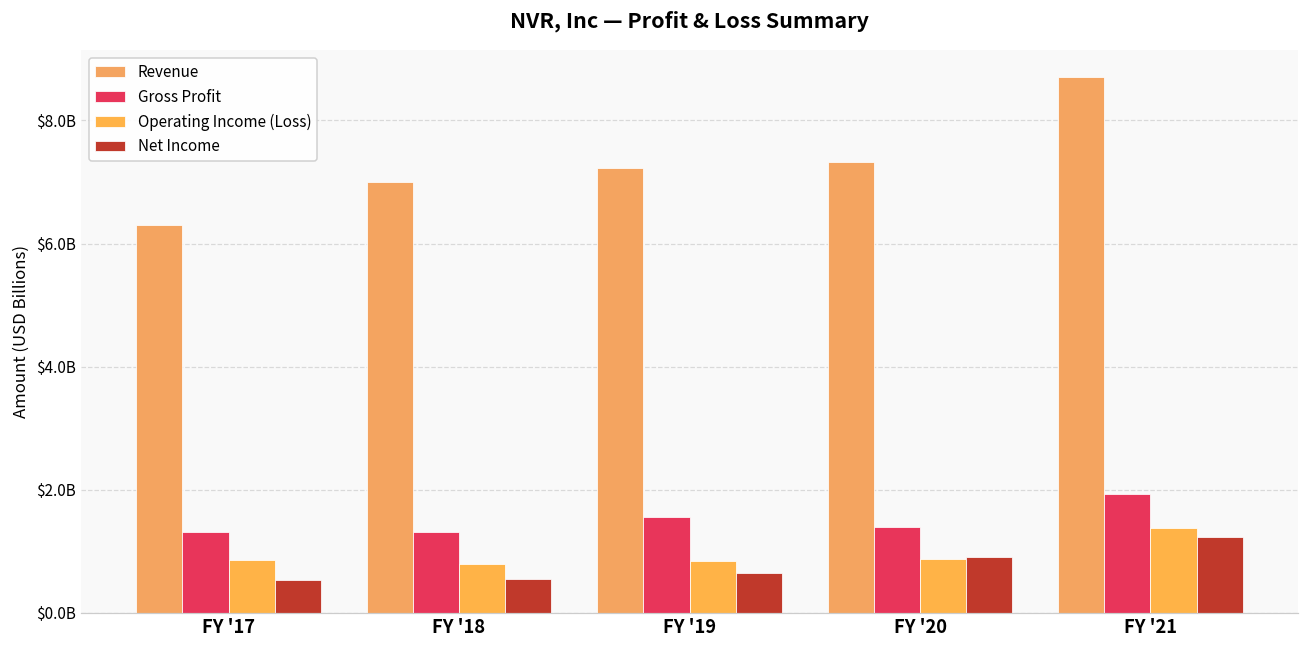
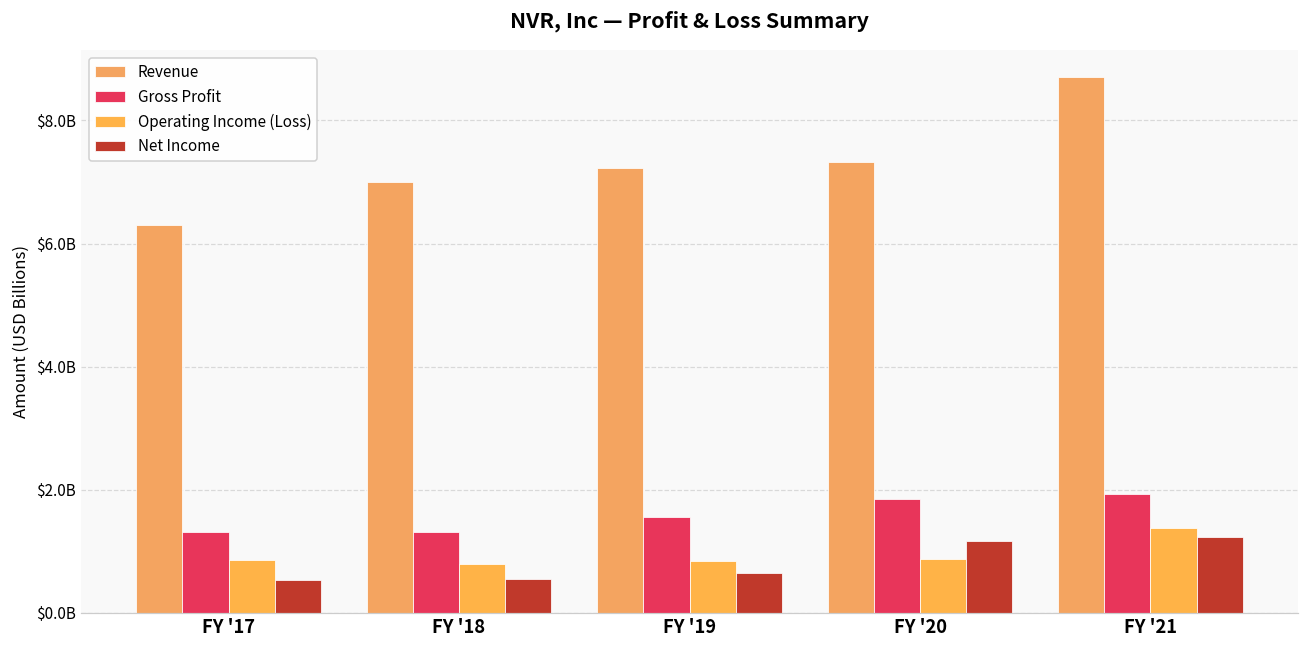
Gross Profit, FY '20: $1400000000 -> $1900000000
Net Income, FY '20: $900000000 -> $1200000000
